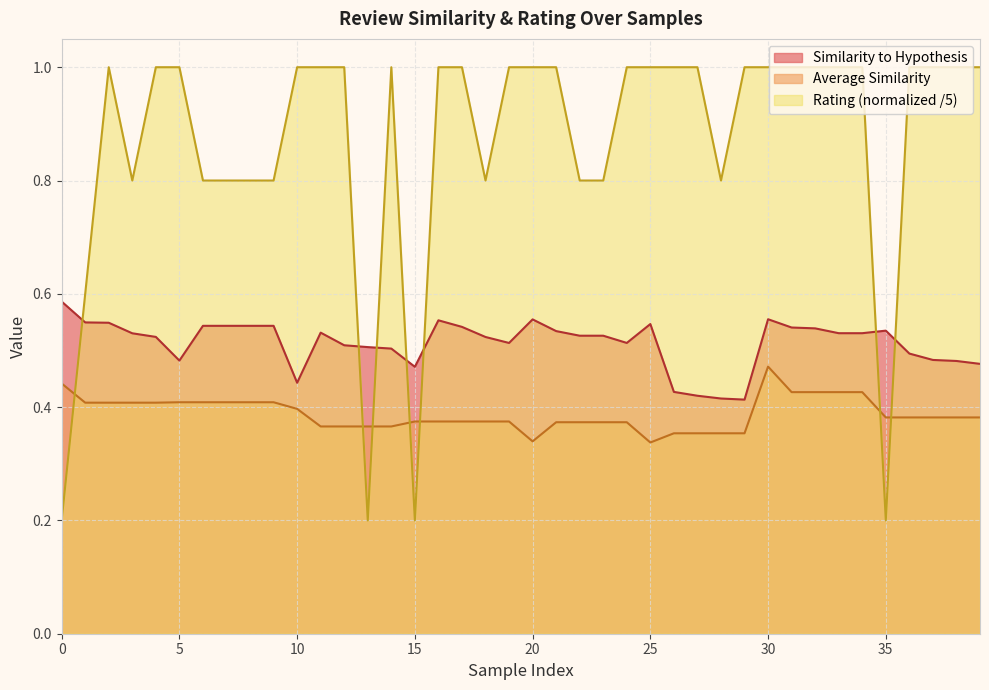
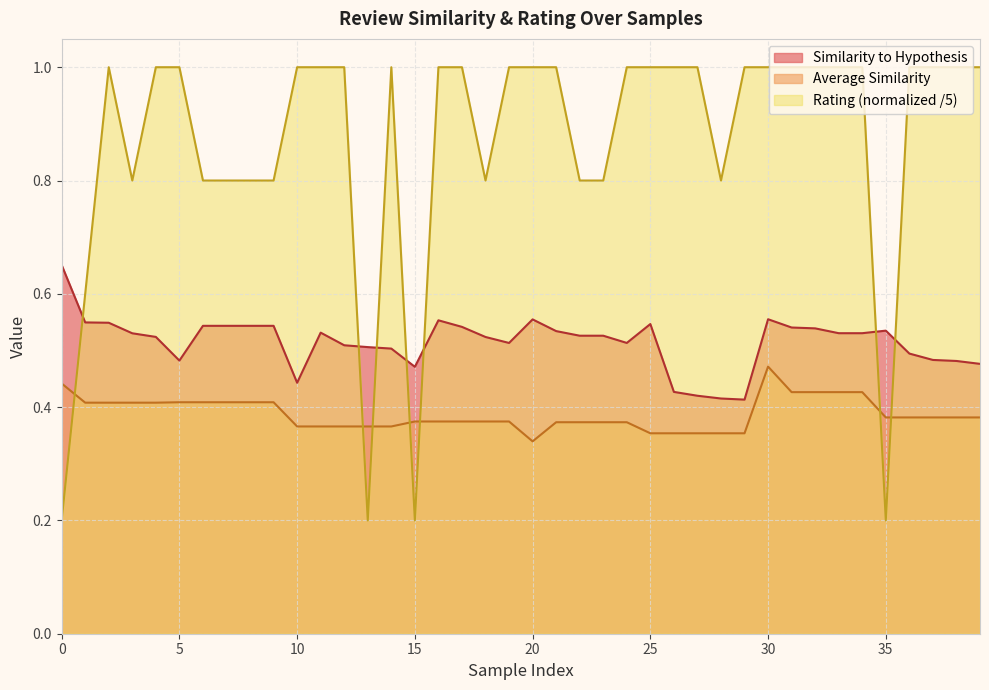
Similarity to Hypothesis, 0: 0.59 -> 0.65
Average Similarity, 10: 0.40 -> 0.37
Average Similarity, 25: 0.34 -> 0.35
